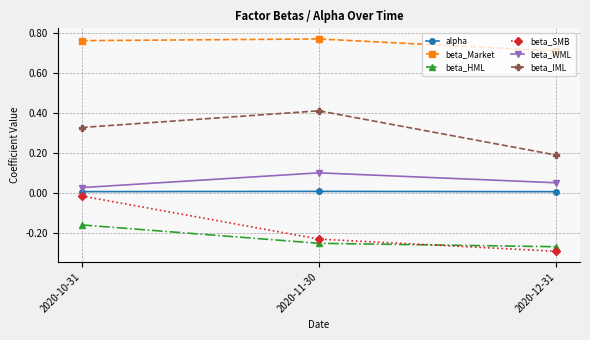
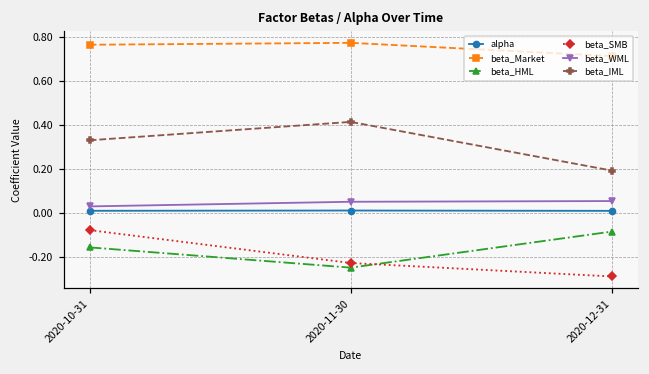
beta_SMB, 2020-10-31: -0.01 -> -0.08
beta_WML, 2020-11-30: 0.10 -> 0.05
beta_HML, 2020-12-31: -0.27 -> -0.09
